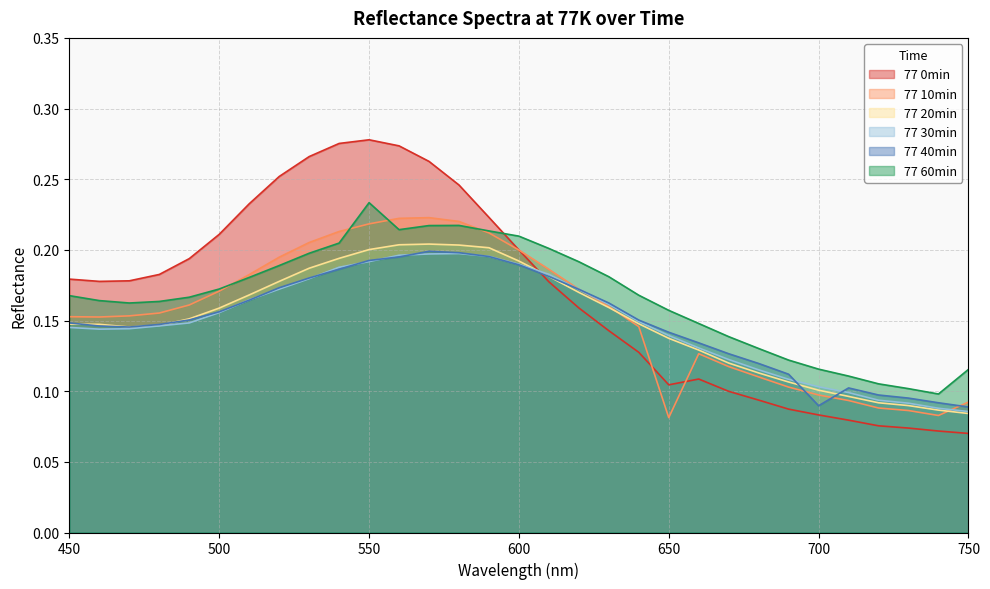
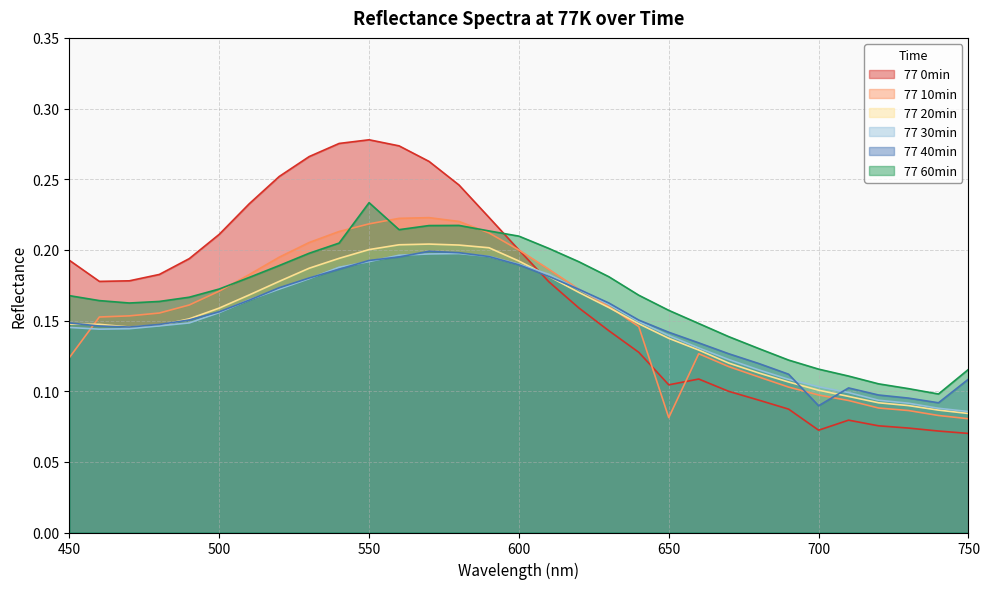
77 0min, 450: 0.179 -> 0.193
77 10min, 450: 0.153 -> 0.124
77 0min, 700: 0.083 -> 0.072
77 10min, 750: 0.092 -> 0.081
77 40min, 750: 0.089 -> 0.109
